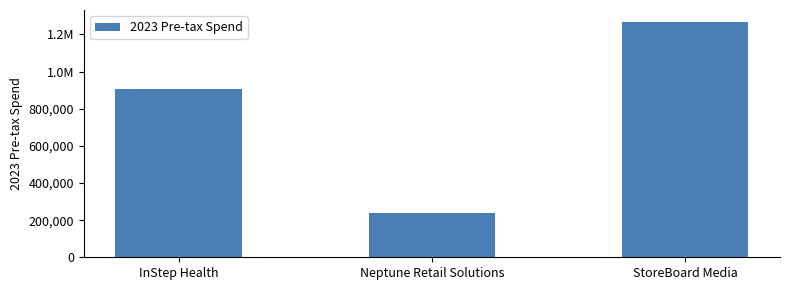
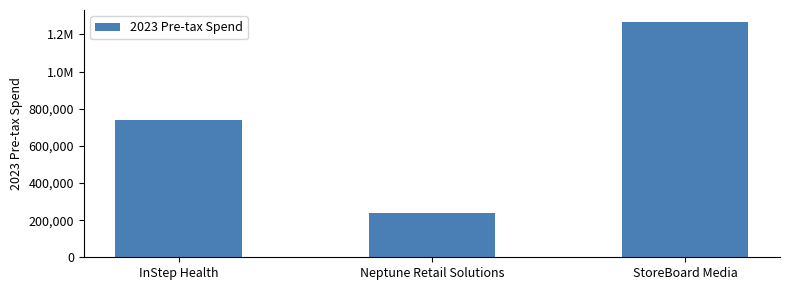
InStep Health: 910,000 -> 740,000
